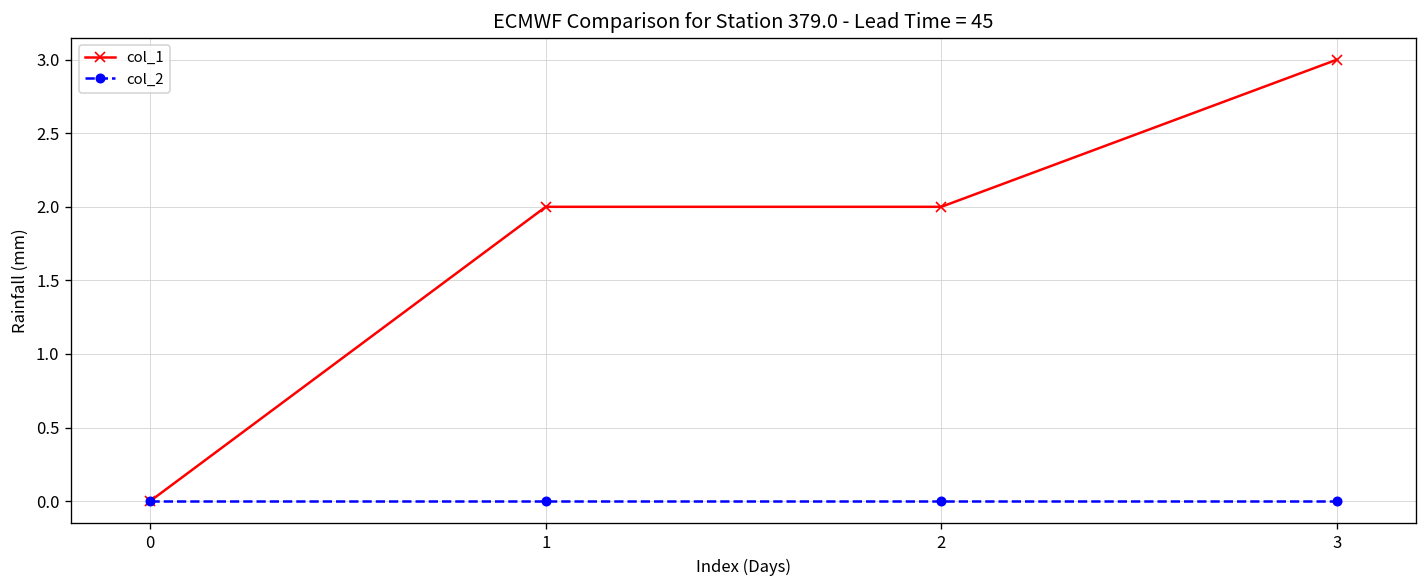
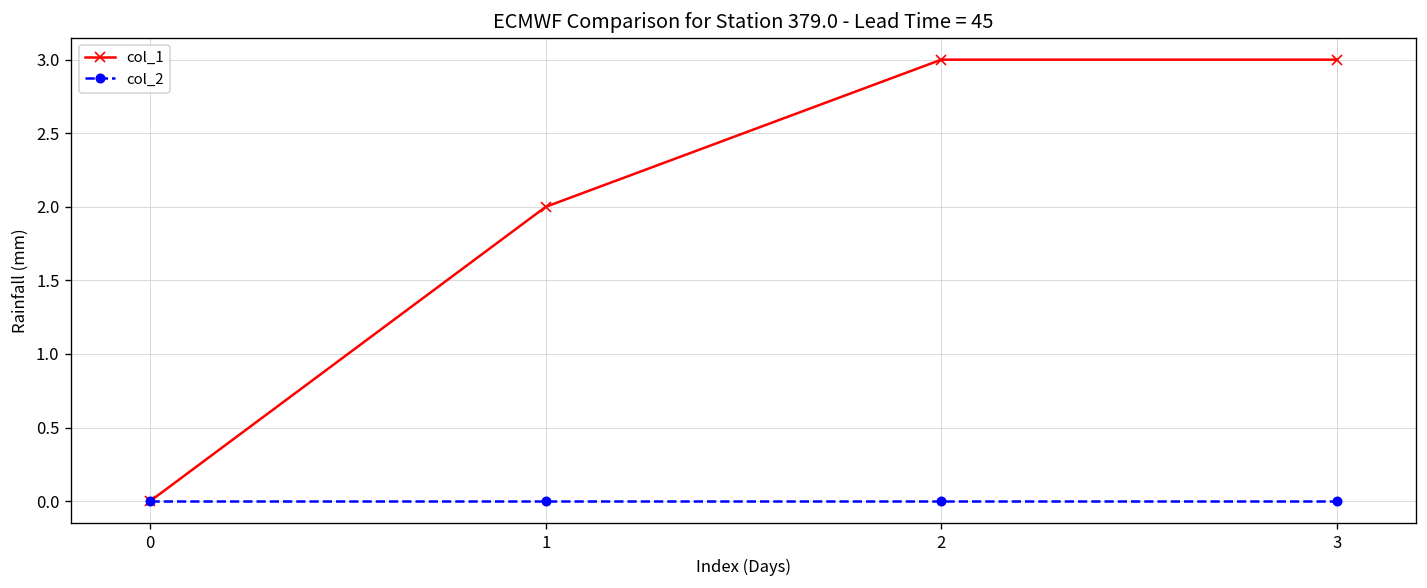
col_1, 2: 2 -> 3
